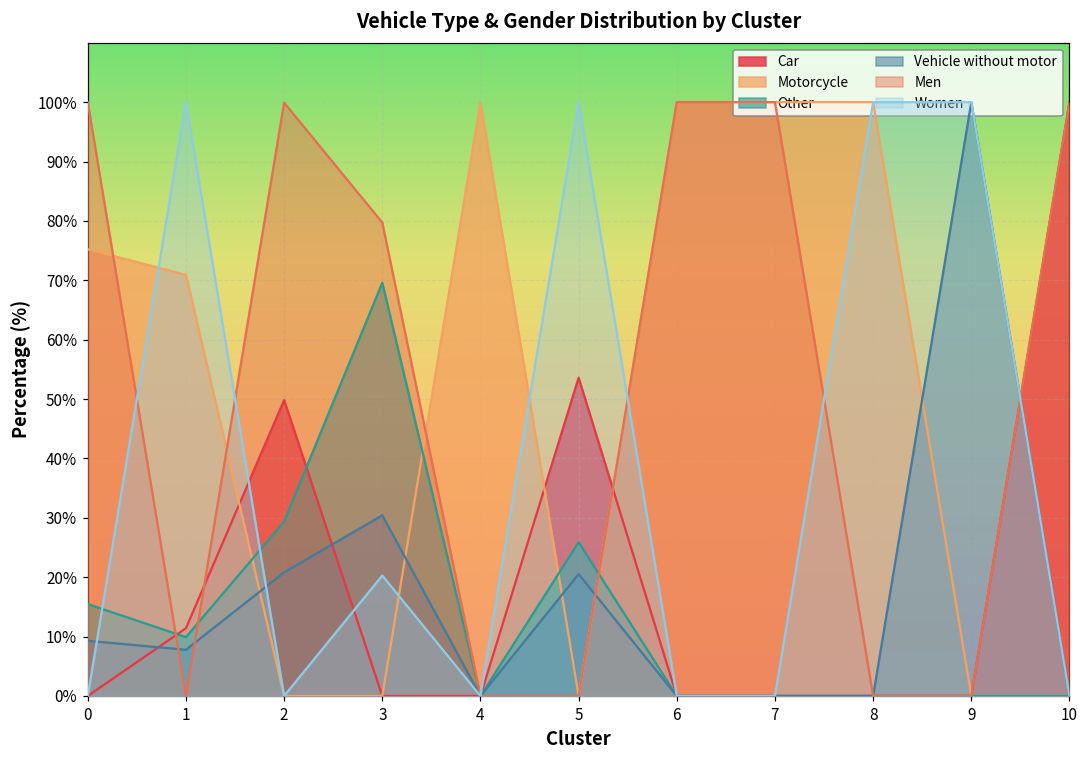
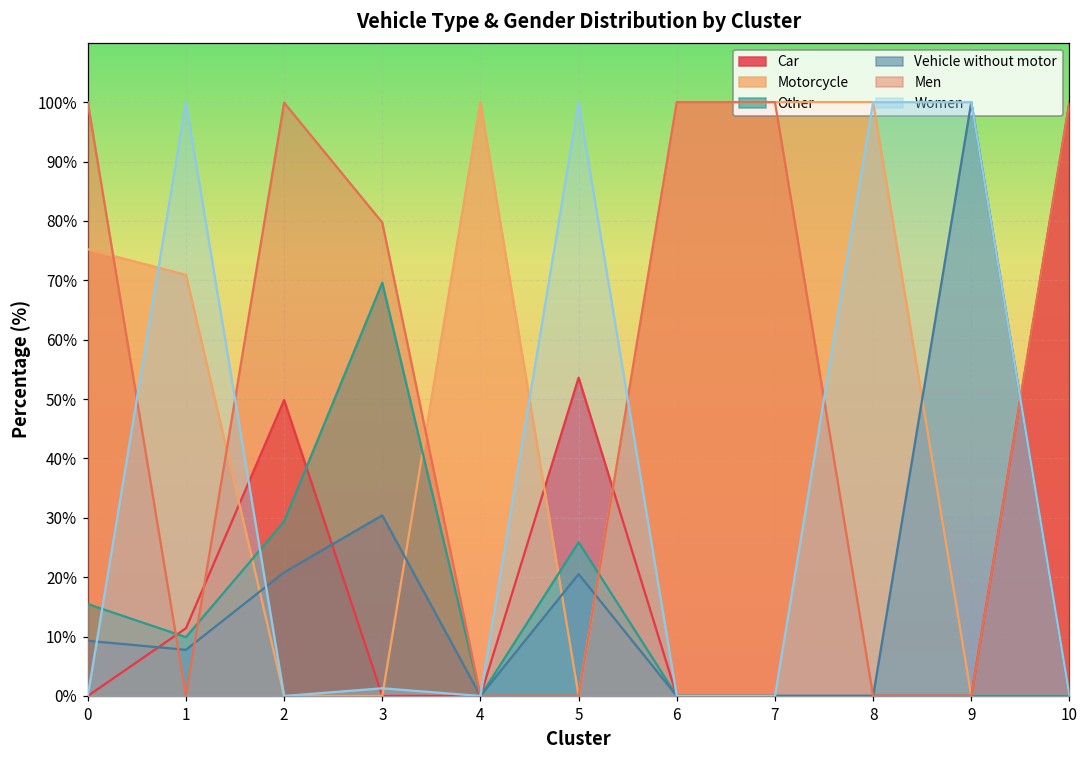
Women, 3: 20% -> 1%
